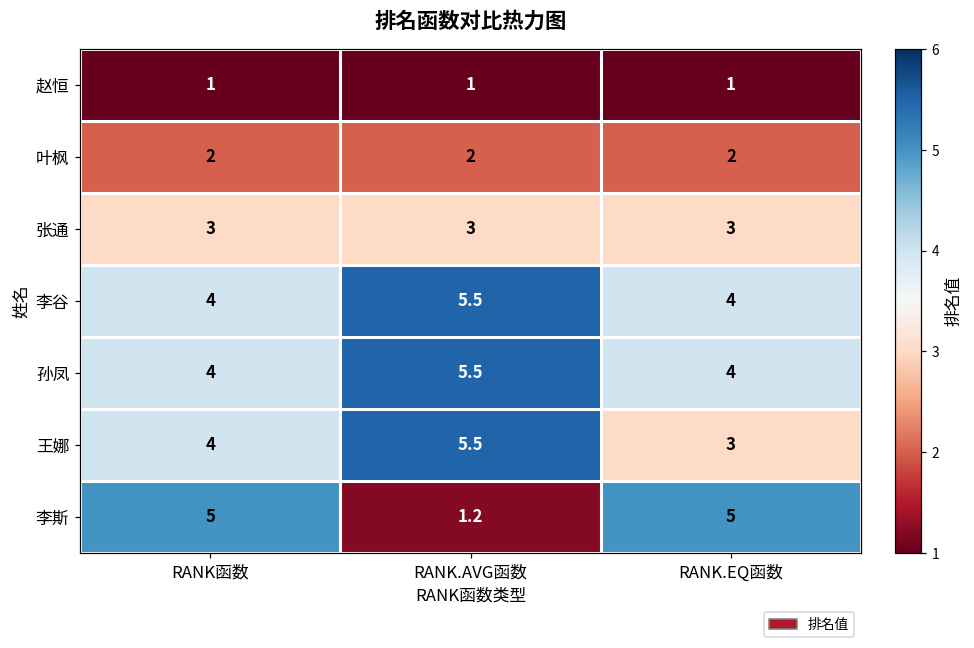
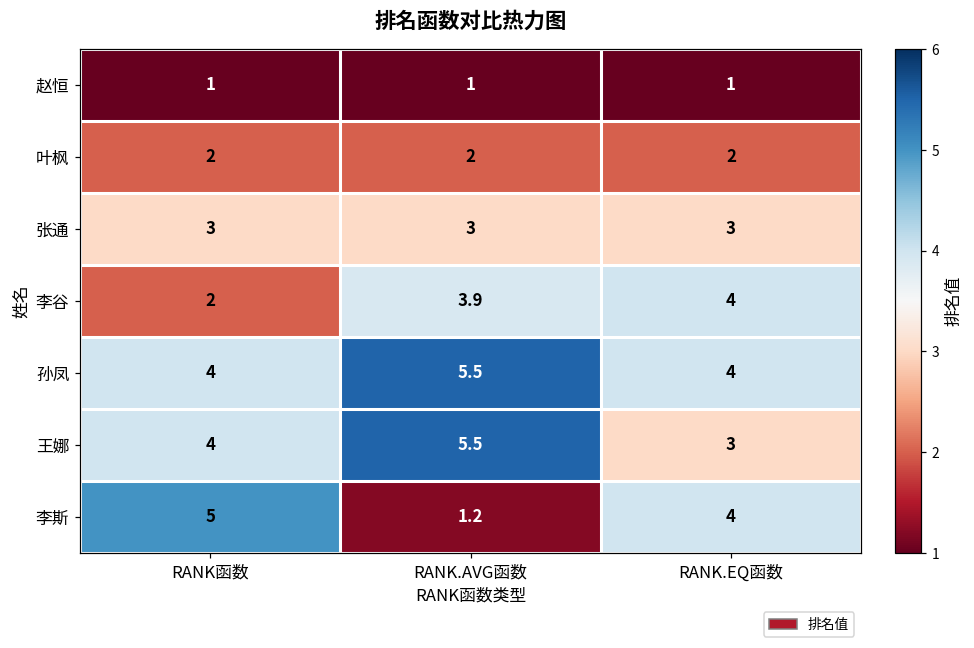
李谷, RANK函数: 4 -> 2
李谷, RANK.AVG函数: 5.5 -> 3.9
李斯, RANK.EQ函数: 5 -> 4
